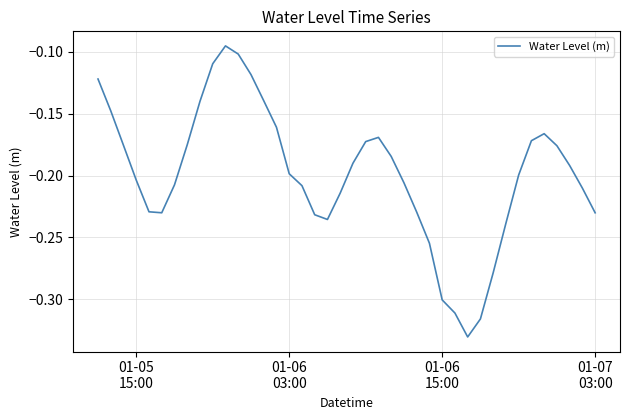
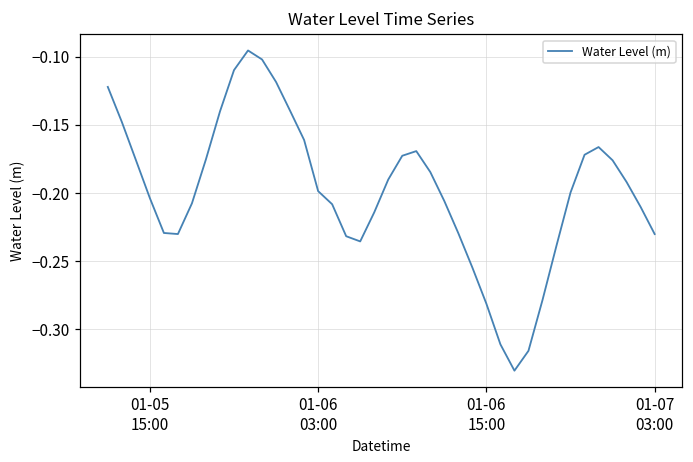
01-06 15:00: -0.300 -> -0.281
